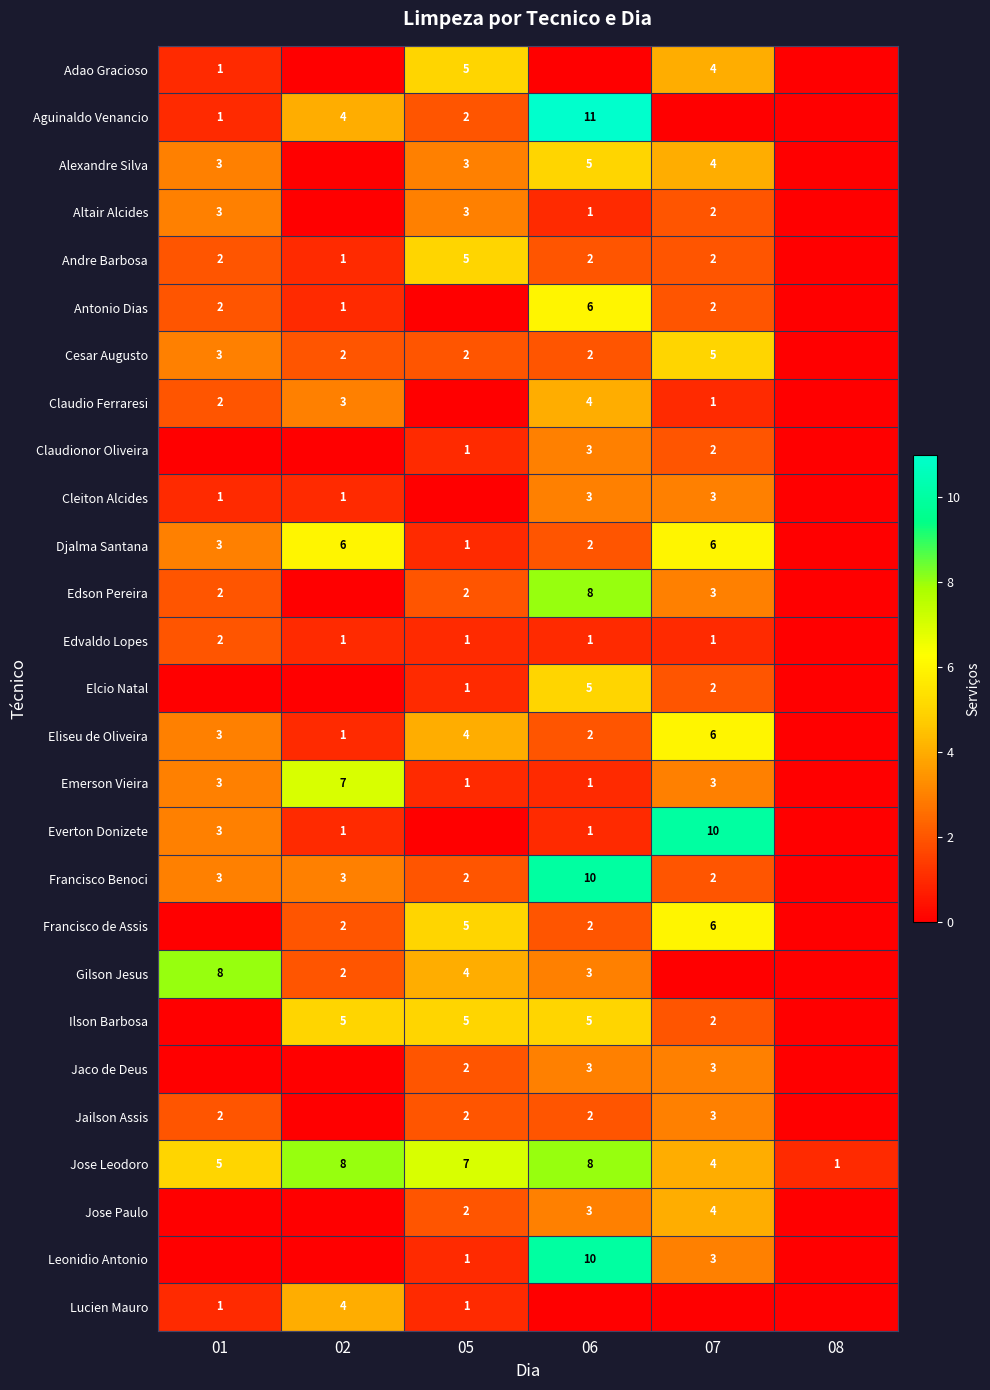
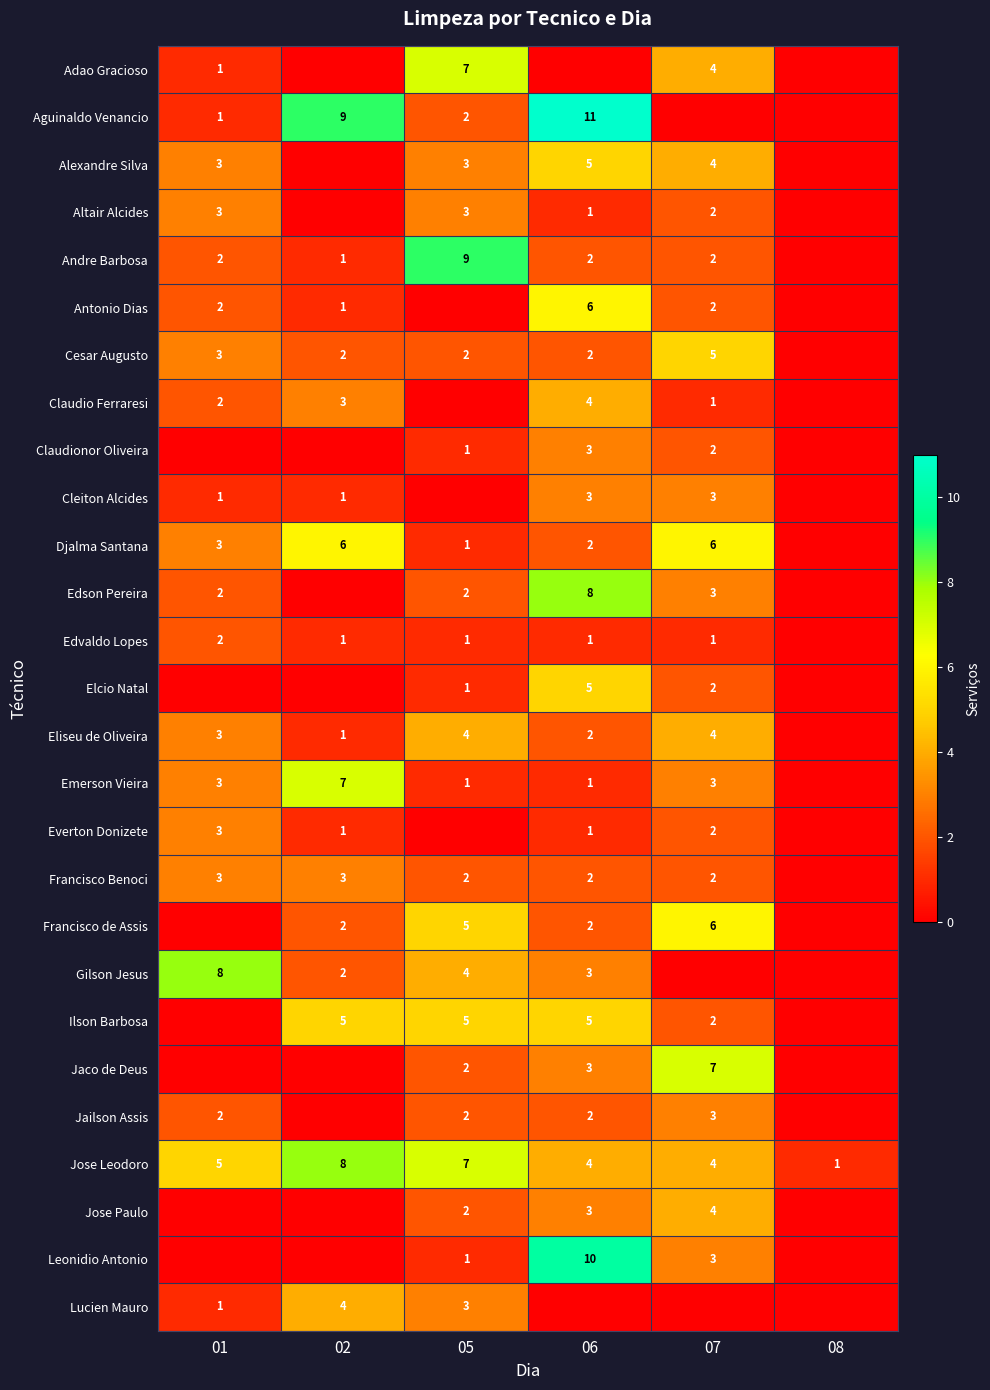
Adao Gracioso, 05: 5 -> 7
Aguinaldo Venancio, 02: 4 -> 9
Andre Barbosa, 05: 5 -> 9
Eliseu de Oliveira, 07: 6 -> 4
Everton Donizete, 07: 10 -> 2
Francisco Benoci, 06: 10 -> 2
Jaco de Deus, 07: 3 -> 7
Jose Leodoro, 06: 8 -> 4
Lucien Mauro, 05: 1 -> 3
